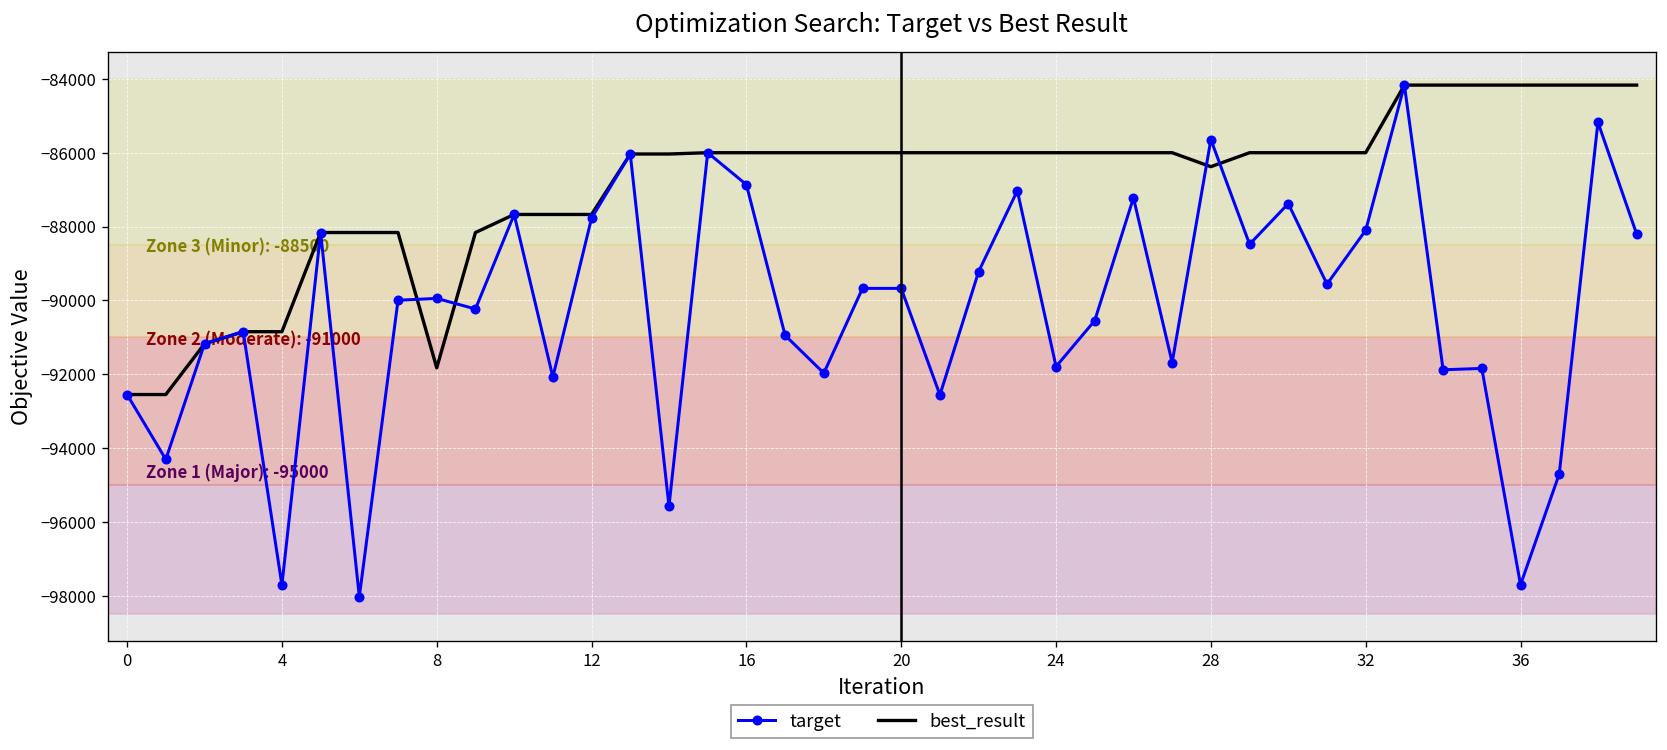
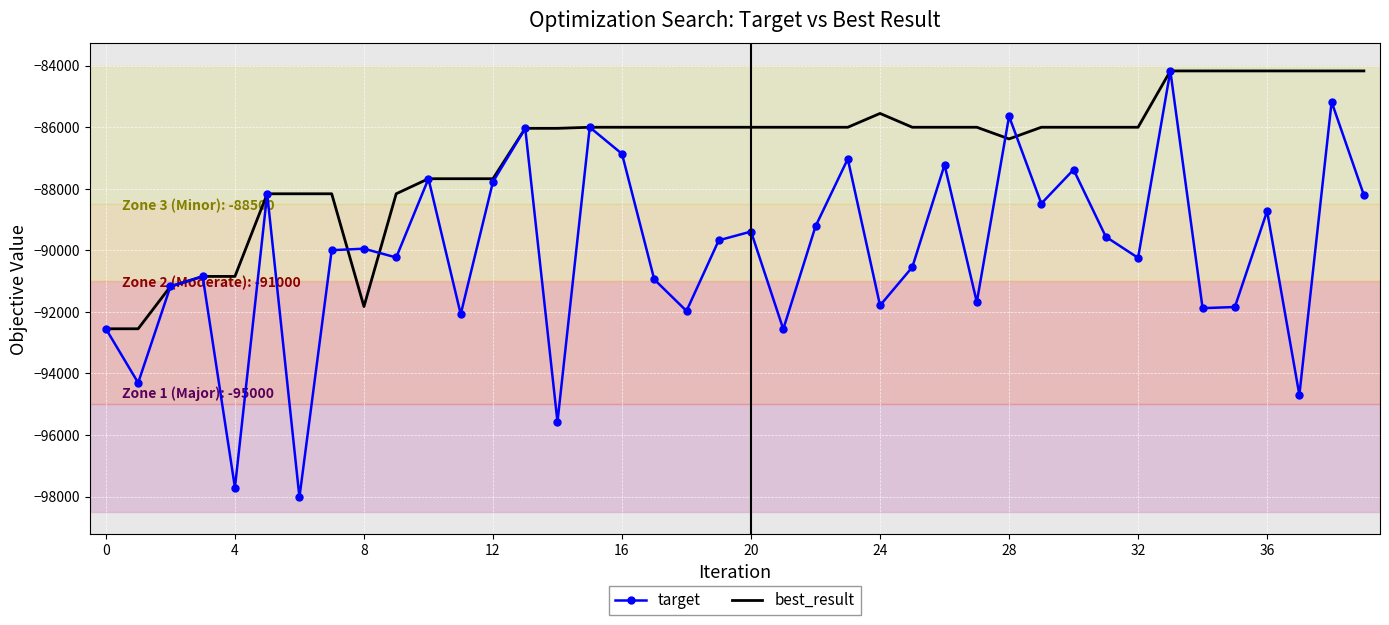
target, 20: -89700 -> -89400
best_result, 24: -86000 -> -85600
target, 32: -88100 -> -90200
target, 36: -97700 -> -88700
